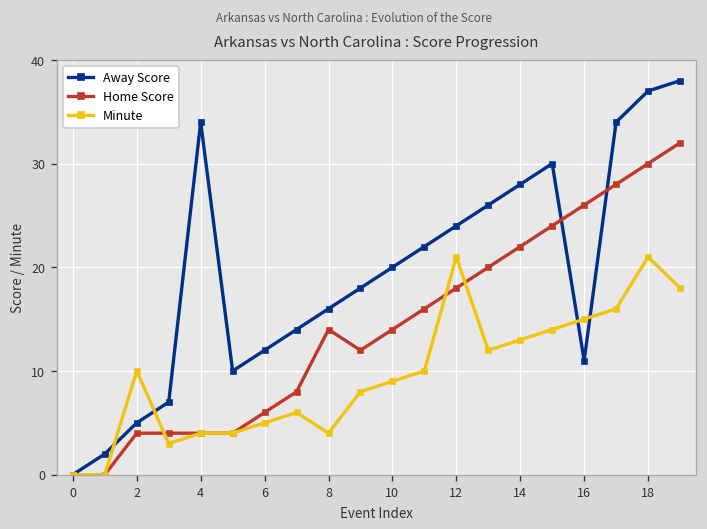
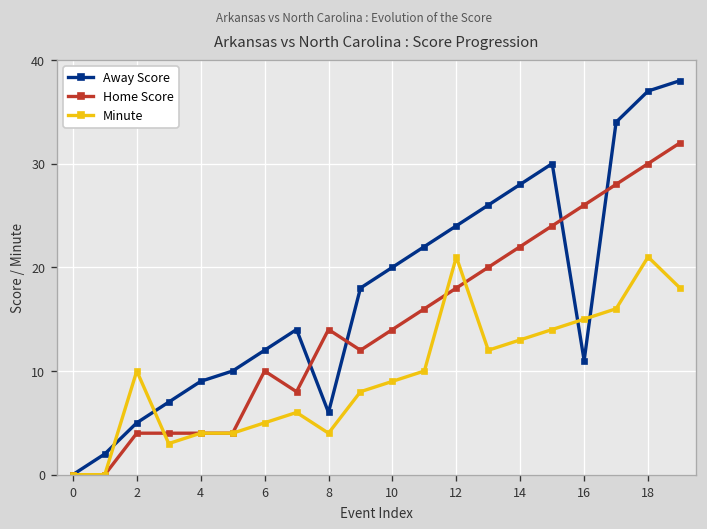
Away Score, 4: 34 -> 9
Home Score, 6: 6 -> 10
Away Score, 8: 16 -> 6
